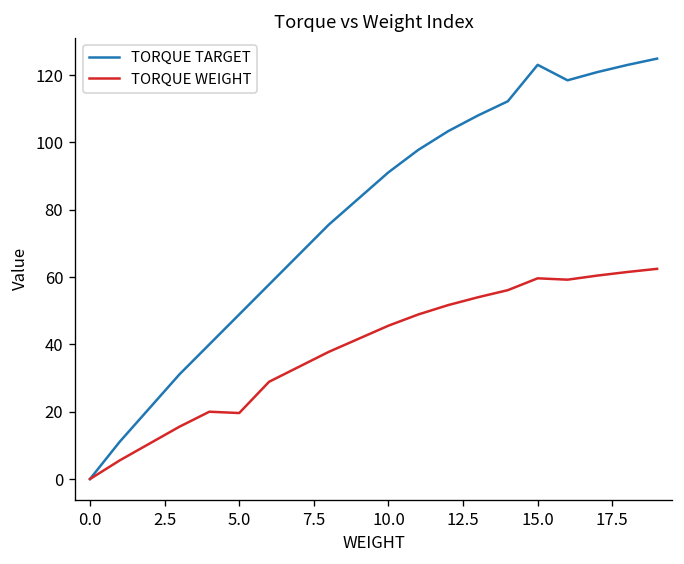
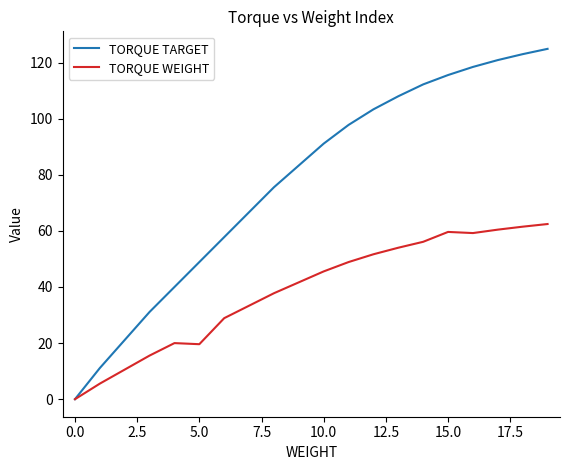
TORQUE TARGET, 15.0: 123 -> 116
